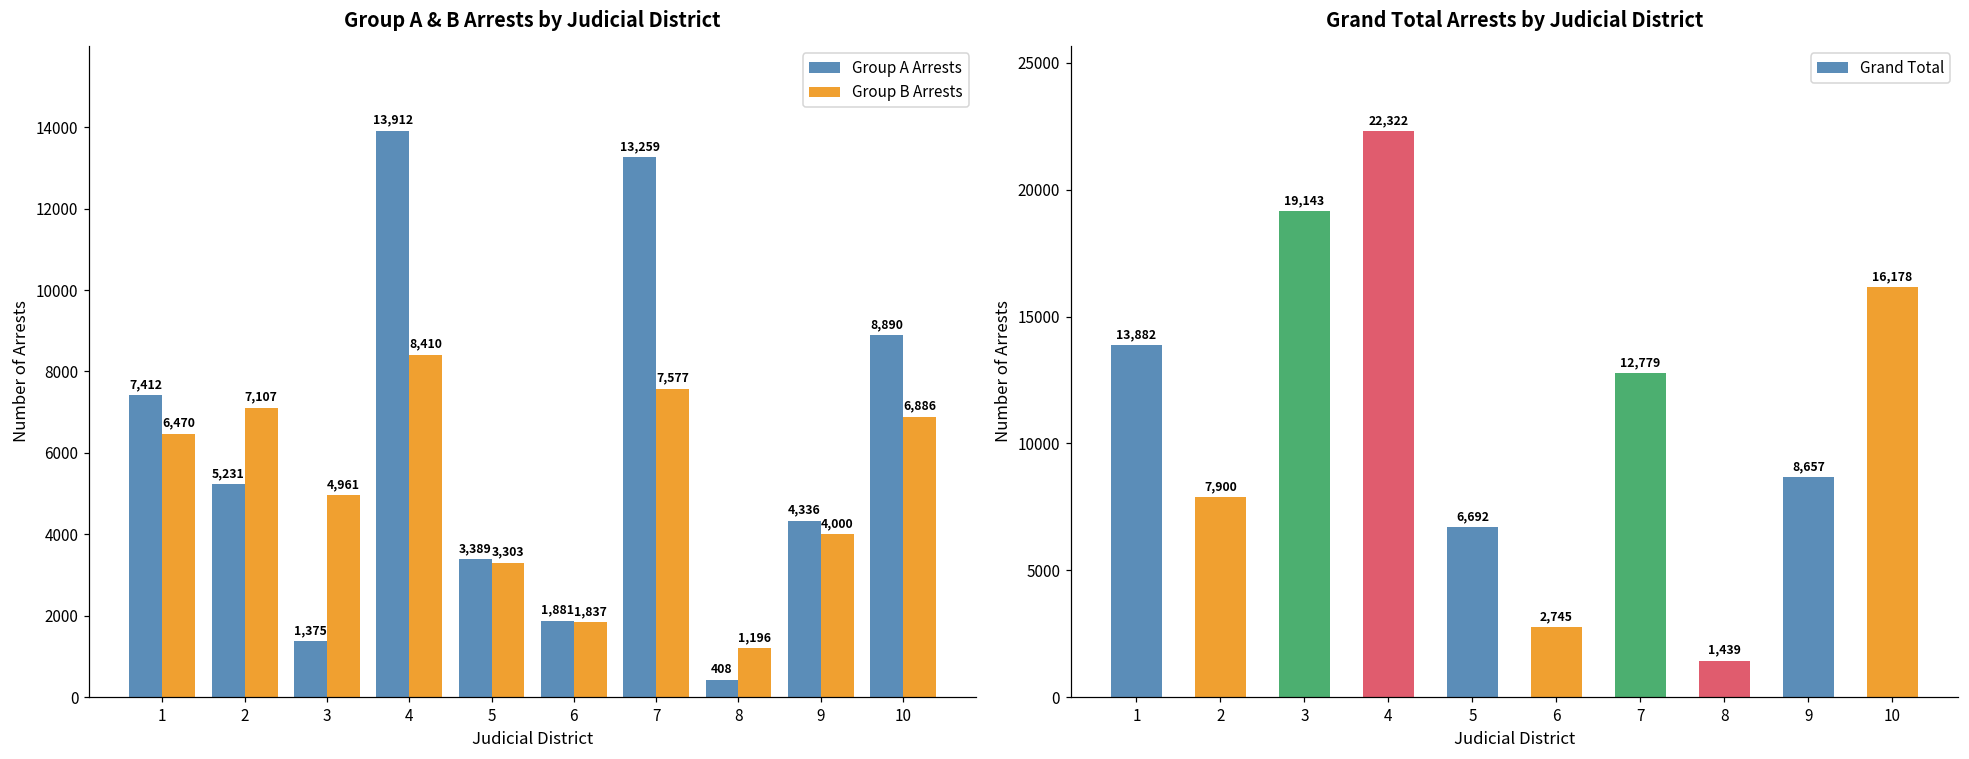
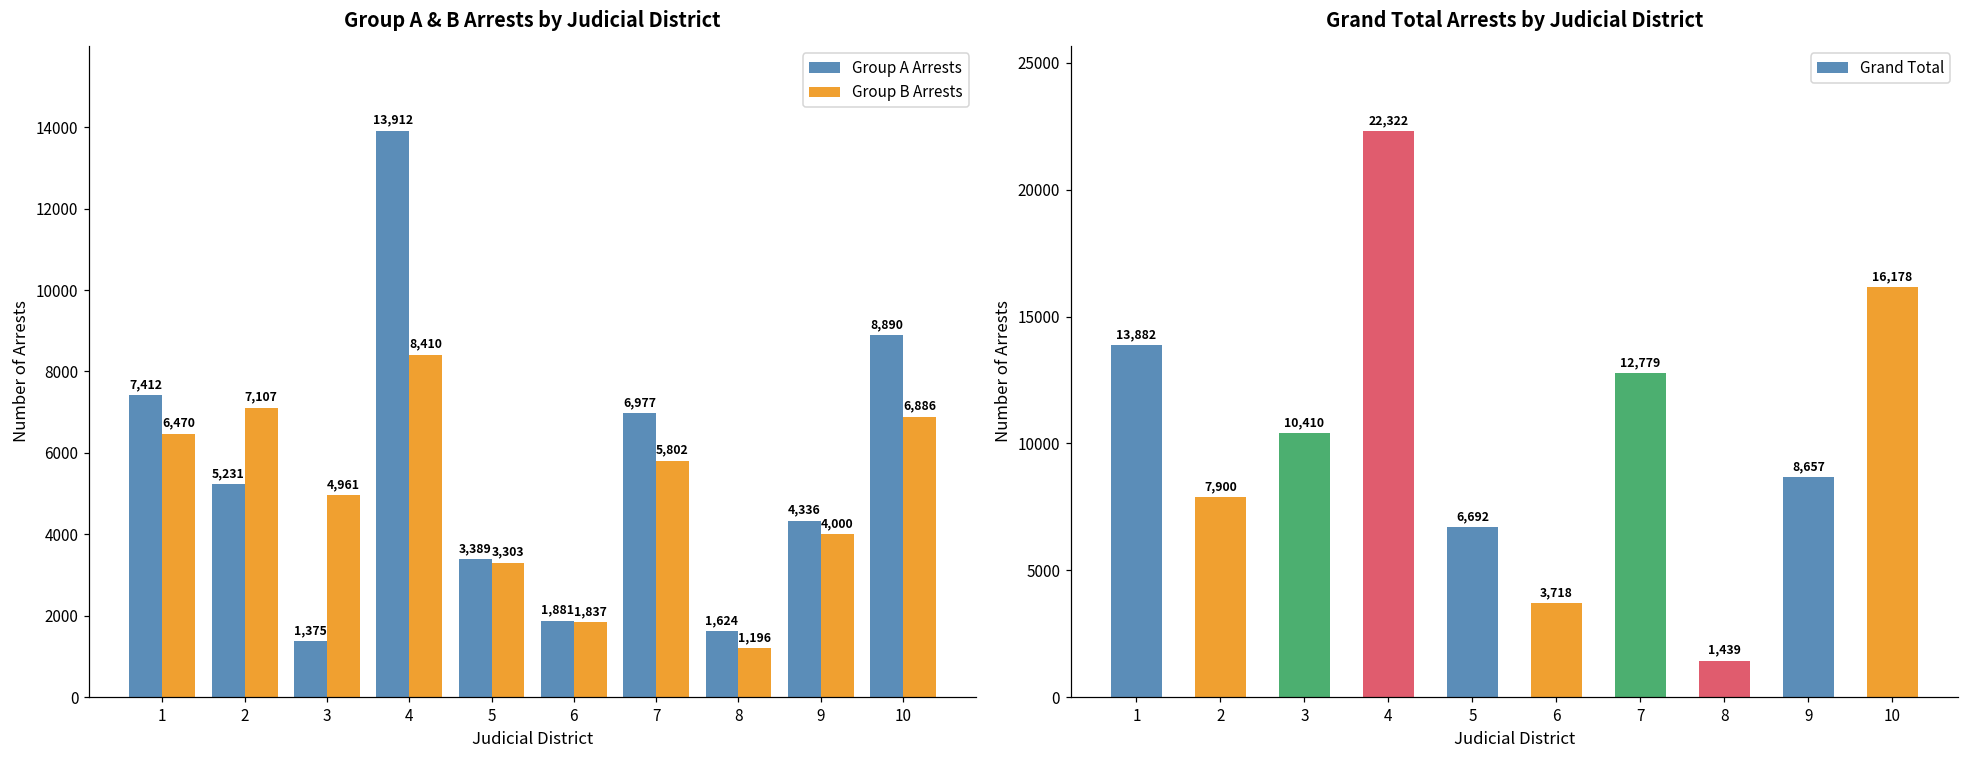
Group A & B Arrests by Judicial District, Group A Arrests, 7: 13,259 -> 6,977
Group A & B Arrests by Judicial District, Group B Arrests, 7: 7,577 -> 5,802
Group A & B Arrests by Judicial District, Group A Arrests, 8: 408 -> 1,624
Grand Total Arrests by Judicial District, 3: 19,143 -> 10,410
Grand Total Arrests by Judicial District, 6: 2,745 -> 3,718
